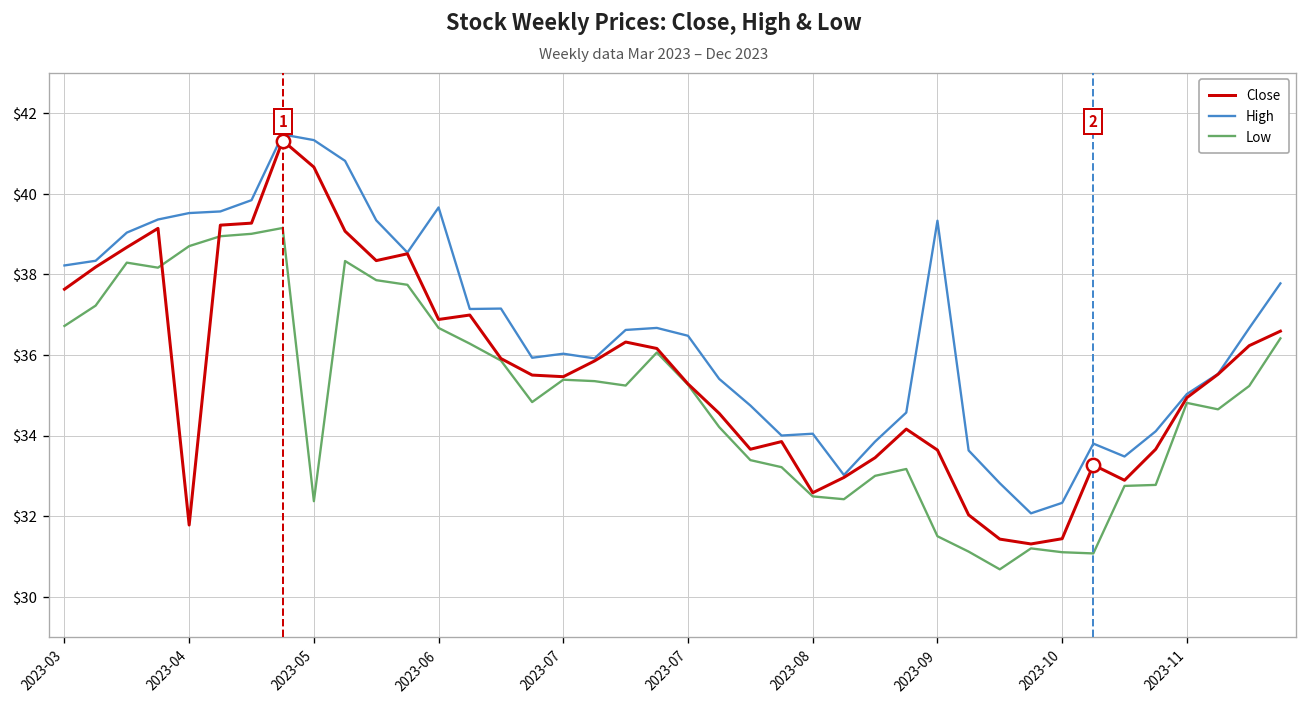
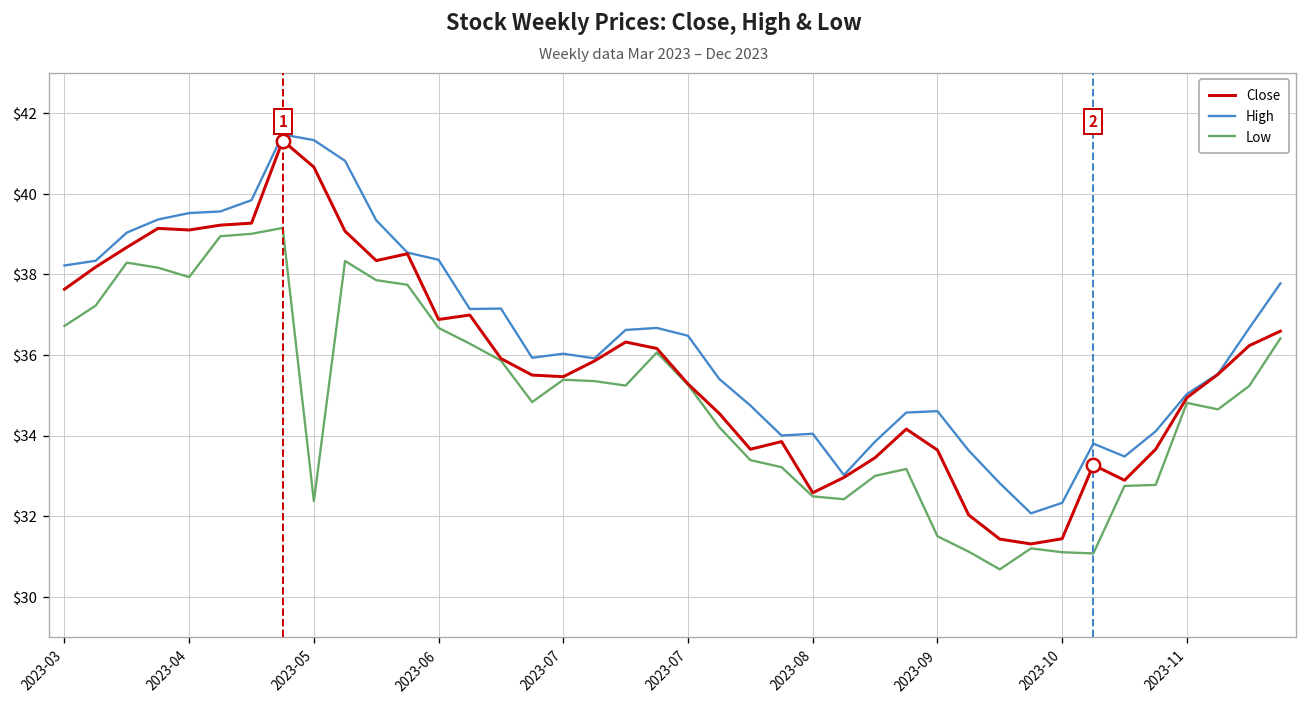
Close, 2023-04: $31.8 -> $39.1
Low, 2023-04: $38.7 -> $37.9
High, 2023-06: $39.7 -> $38.4
High, 2023-09: $39.3 -> $34.6
